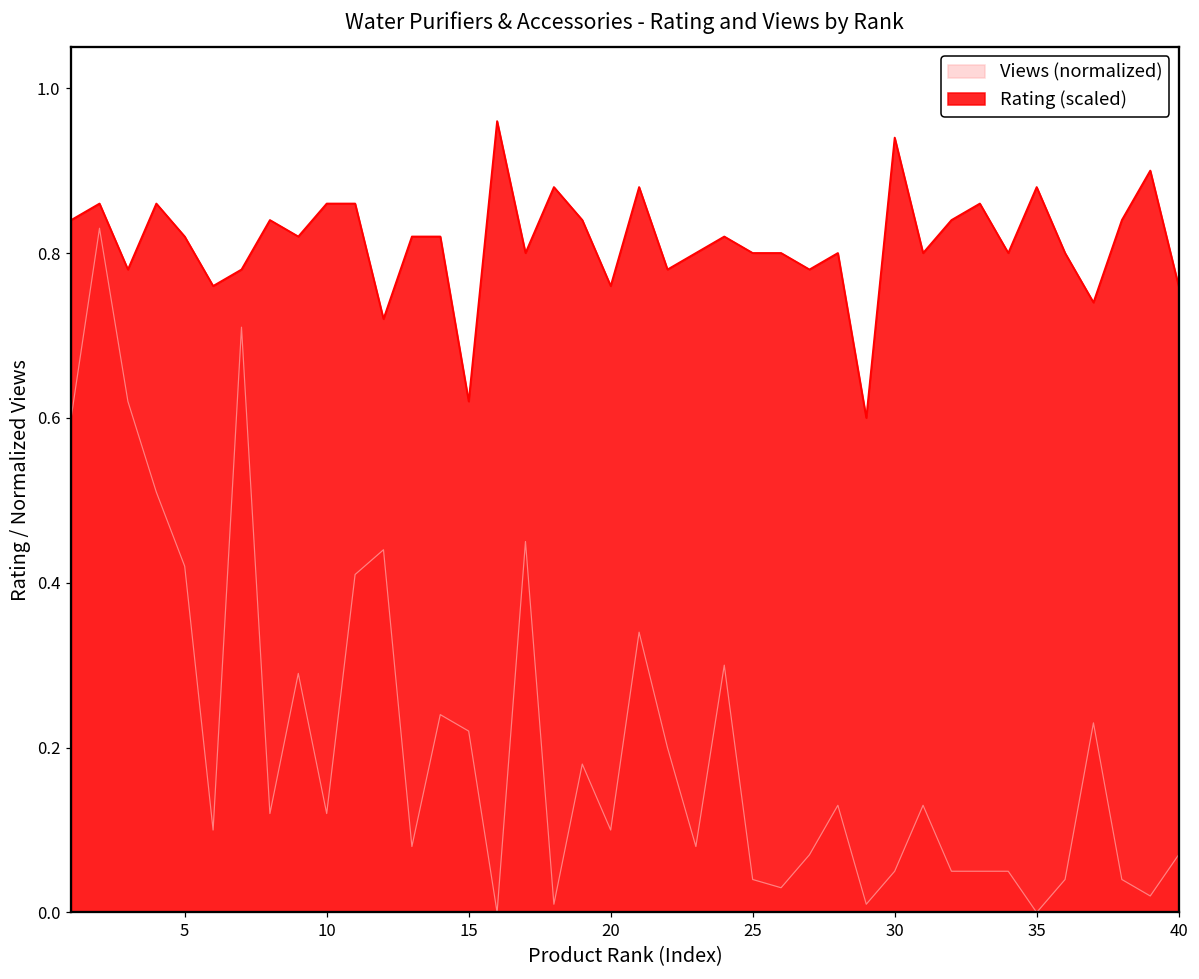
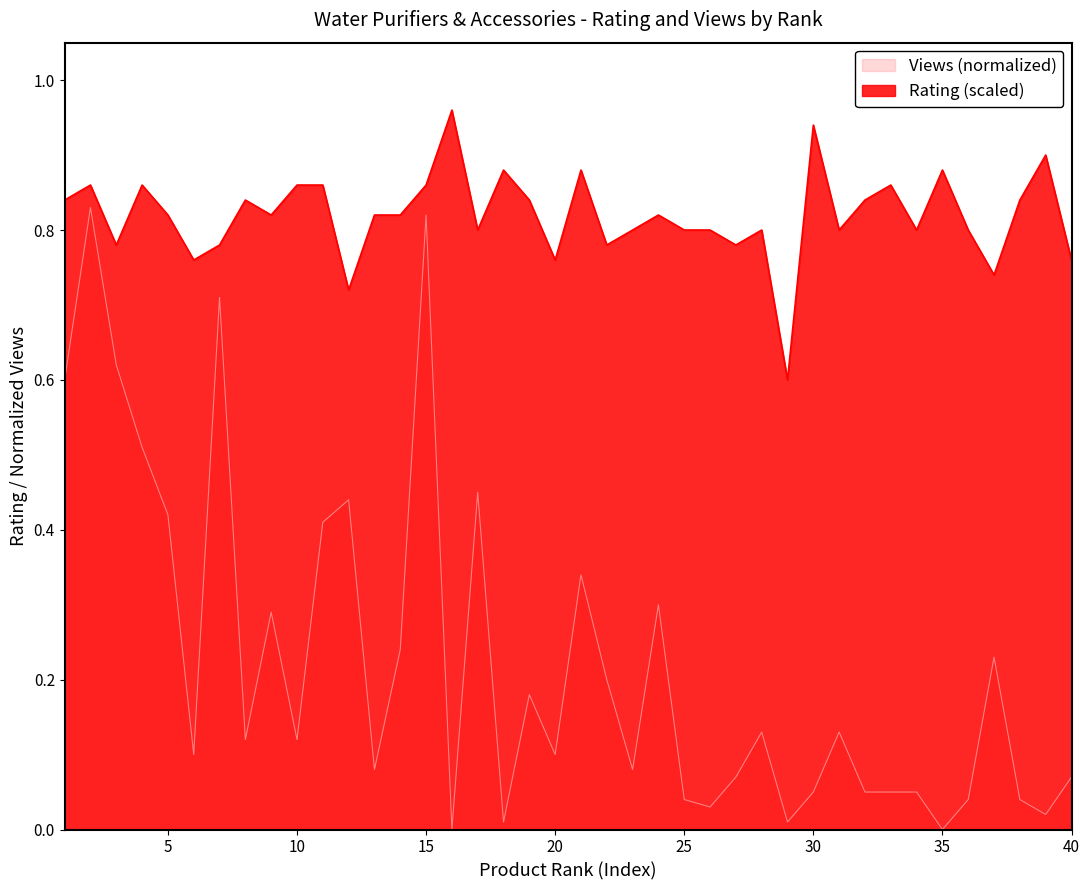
Views (normalized), 15: 0.22 -> 0.82
Rating (scaled), 15: 0.62 -> 0.86
